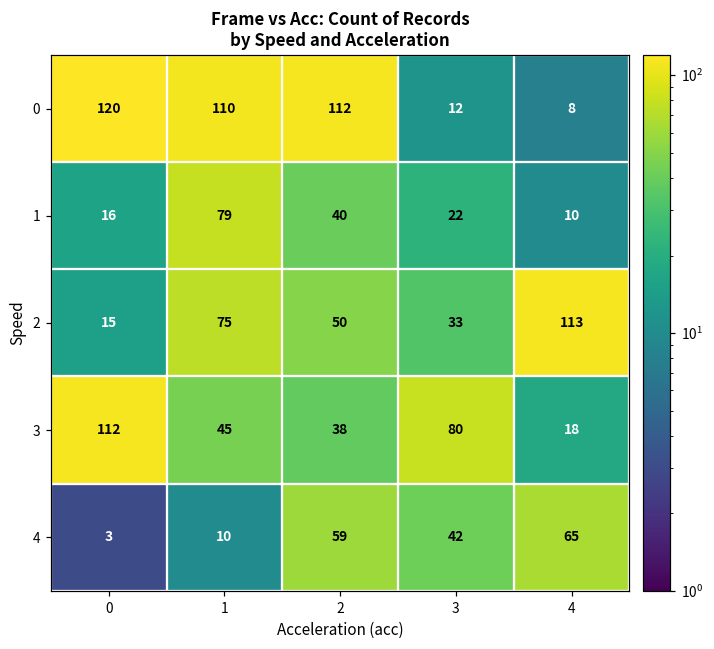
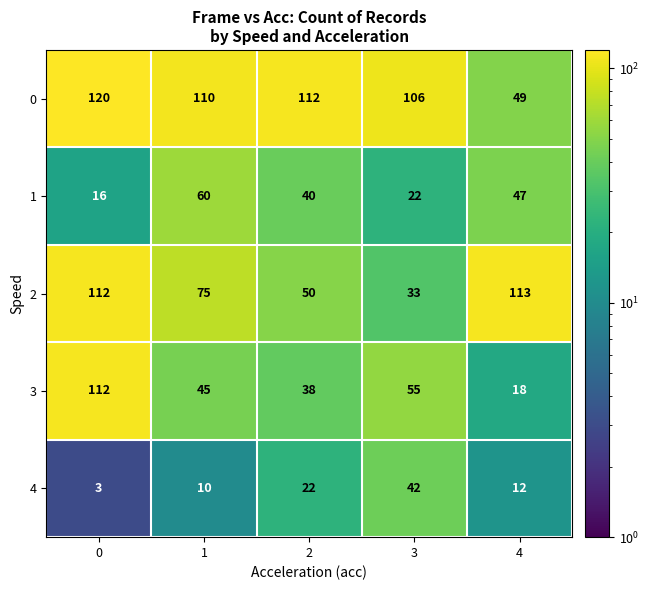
0, 3: 12 -> 106
0, 4: 8 -> 49
1, 1: 79 -> 60
1, 4: 10 -> 47
2, 0: 15 -> 112
3, 3: 80 -> 55
4, 2: 59 -> 22
4, 4: 65 -> 12
